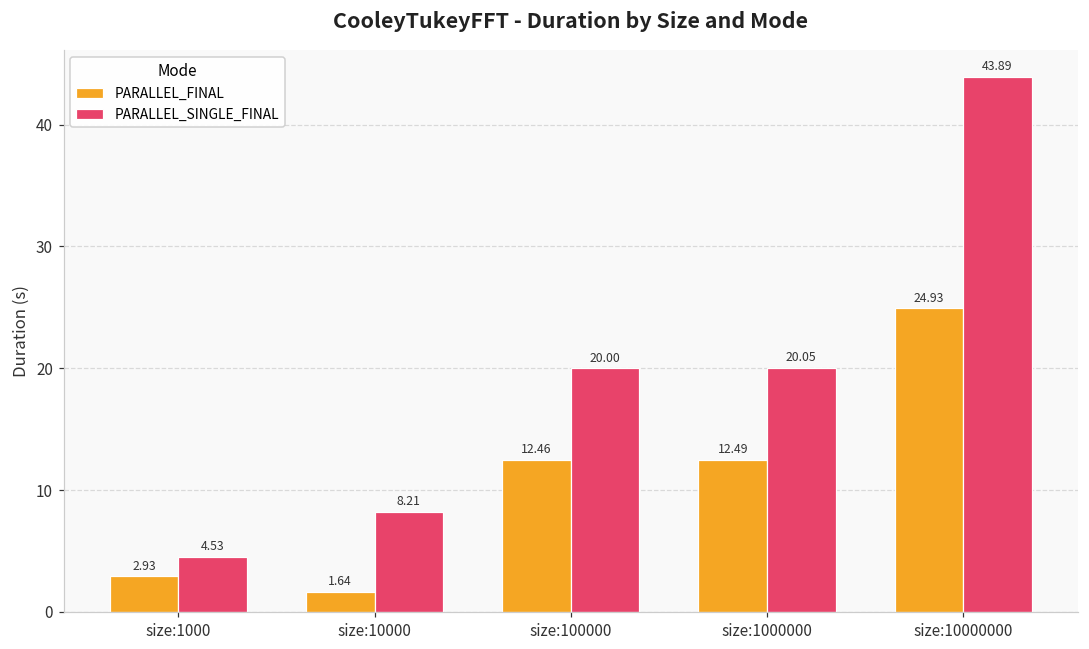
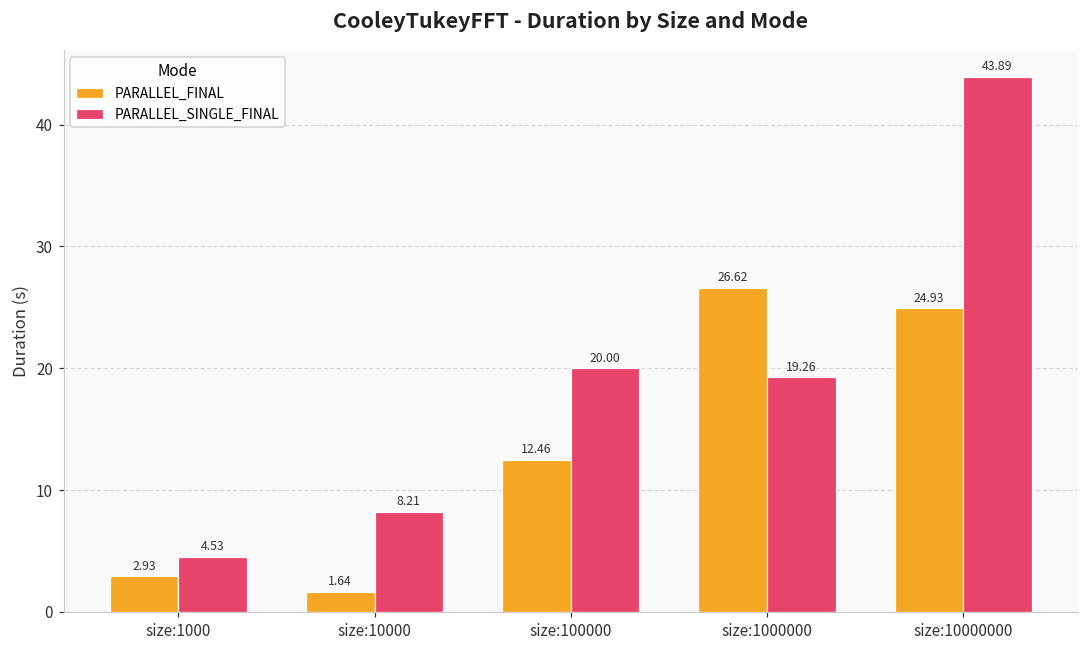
PARALLEL_FINAL, size:1000000: 12.49 -> 26.62
PARALLEL_SINGLE_FINAL, size:1000000: 20.05 -> 19.26
